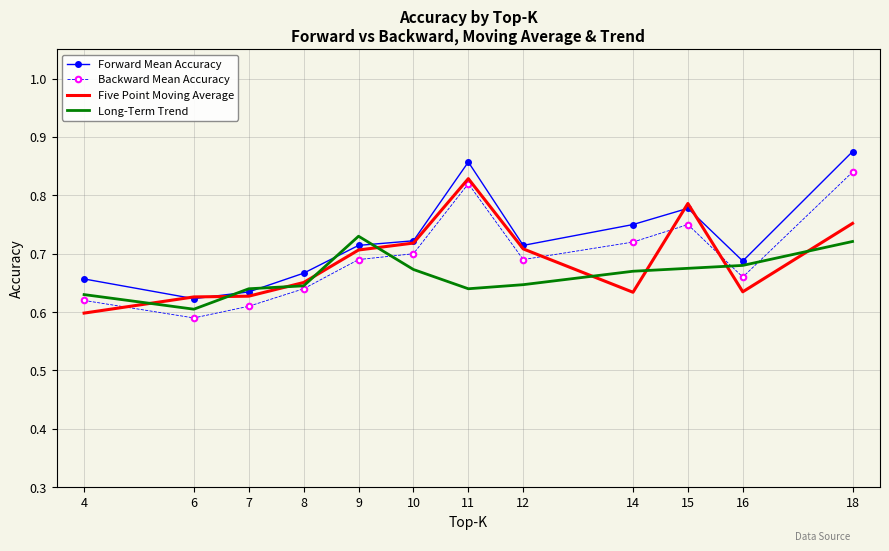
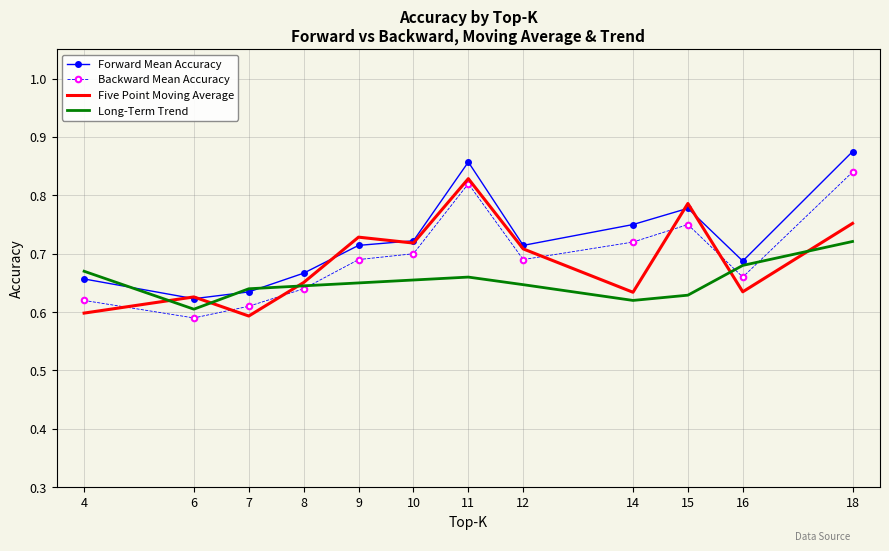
Long-Term Trend, 4: 0.63 -> 0.67
Five Point Moving Average, 7: 0.63 -> 0.59
Five Point Moving Average, 9: 0.71 -> 0.73
Long-Term Trend, 9: 0.73 -> 0.65
Long-Term Trend, 10: 0.67 -> 0.66
Long-Term Trend, 11: 0.64 -> 0.66
Long-Term Trend, 14: 0.67 -> 0.62
Long-Term Trend, 15: 0.68 -> 0.63
